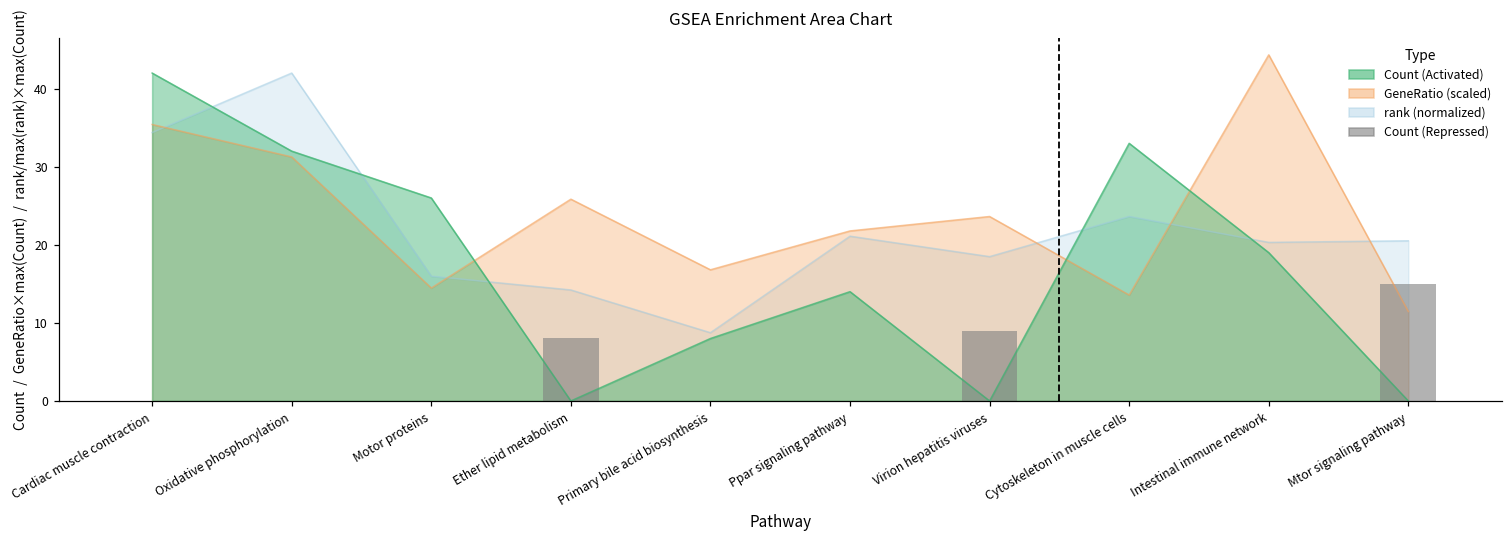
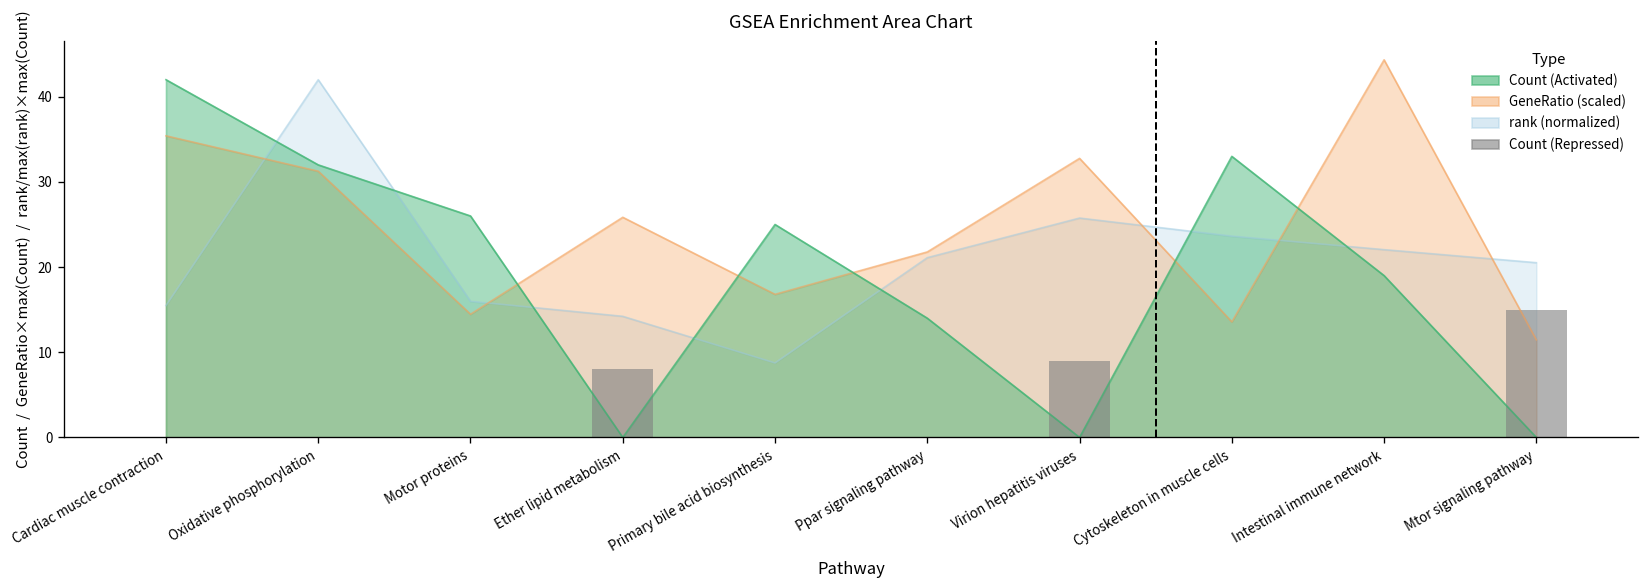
rank (normalized), Cardiac muscle contraction: 34 -> 15
Count (Activated), Primary bile acid biosynthesis: 8 -> 25
rank (normalized), Virion hepatitis viruses: 18 -> 26
GeneRatio (scaled), Virion hepatitis viruses: 24 -> 33
rank (normalized), Intestinal immune network: 20 -> 22
